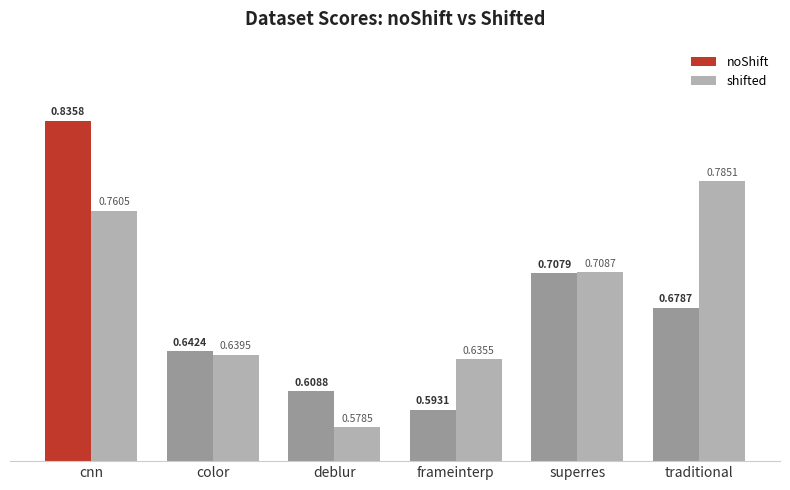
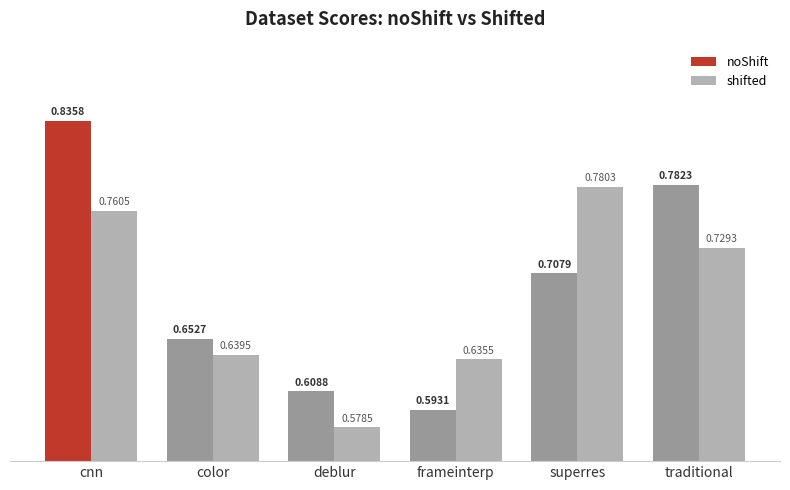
noShift, color: 0.6424 -> 0.6527
shifted, superres: 0.7087 -> 0.7803
noShift, traditional: 0.6787 -> 0.7823
shifted, traditional: 0.7851 -> 0.7293
